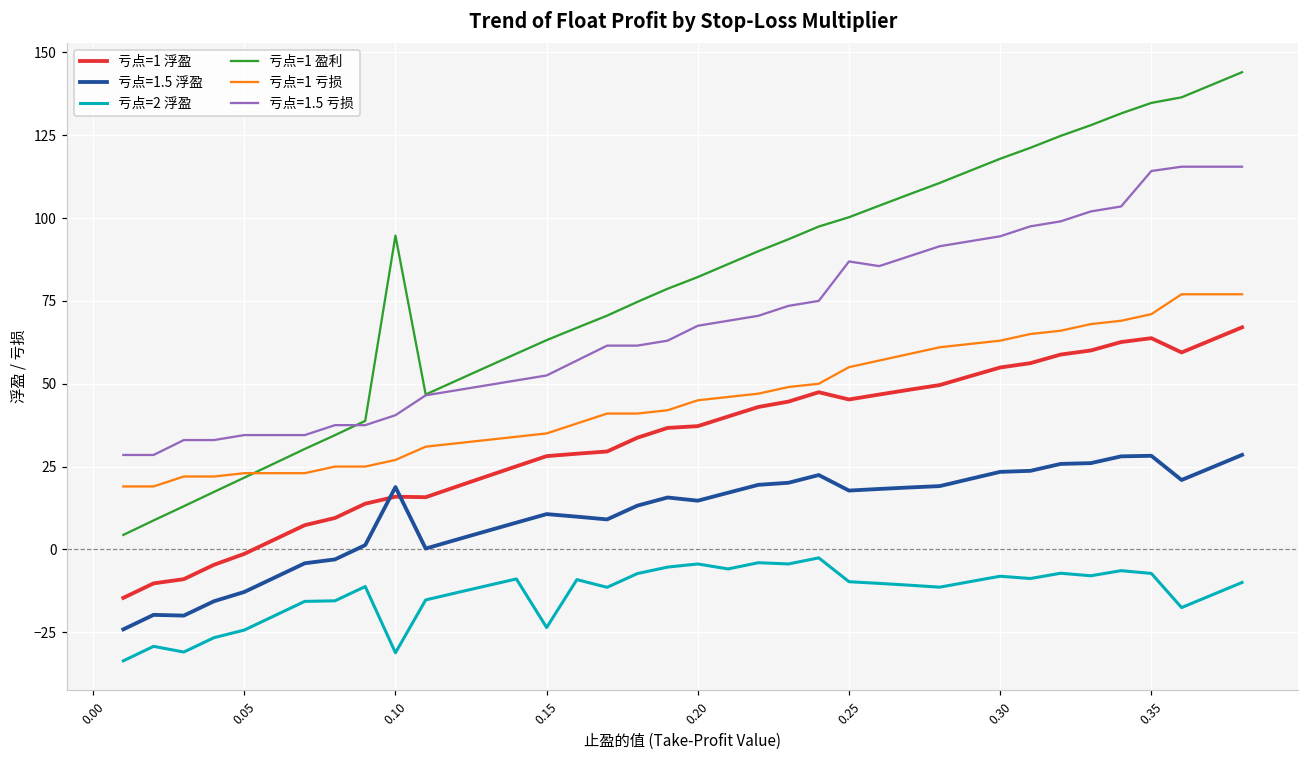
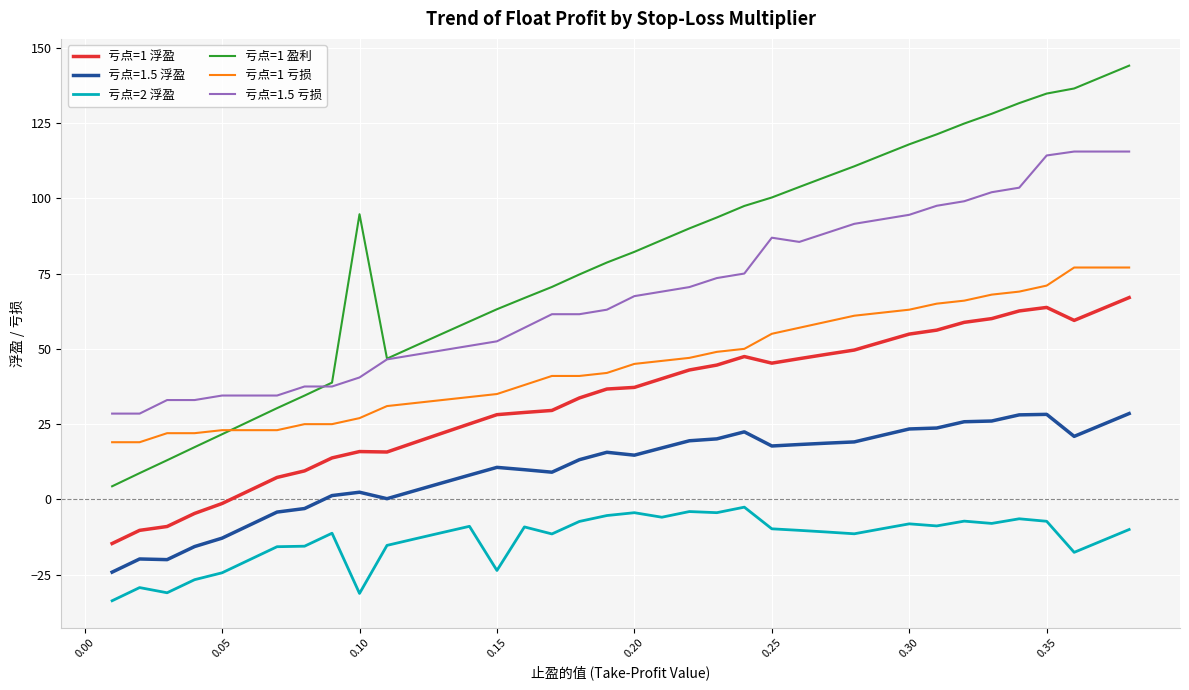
亏点=1.5 浮盈, 0.10: 19 -> 2
